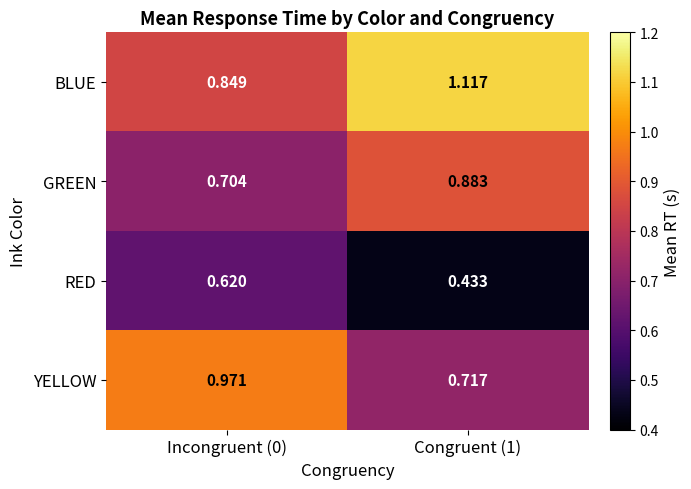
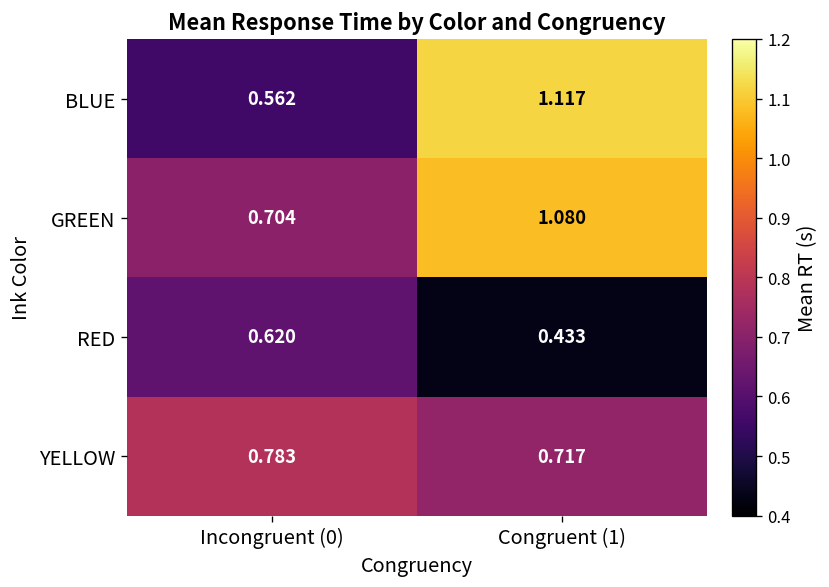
BLUE, Incongruent (0): 0.849 -> 0.562
GREEN, Congruent (1): 0.883 -> 1.080
YELLOW, Incongruent (0): 0.971 -> 0.783
